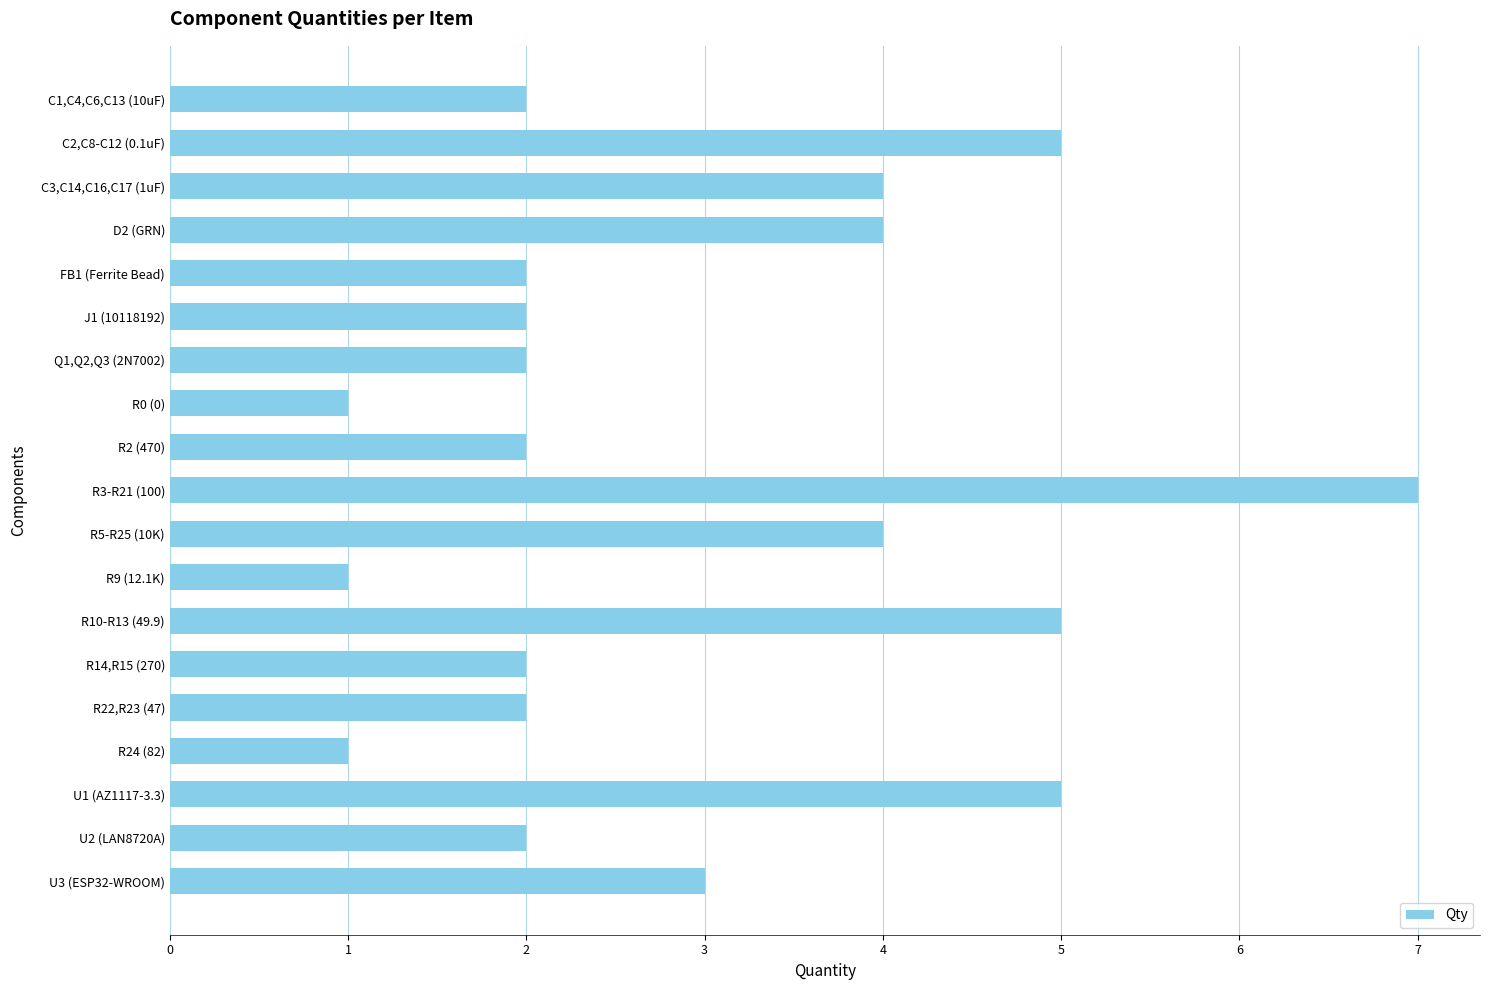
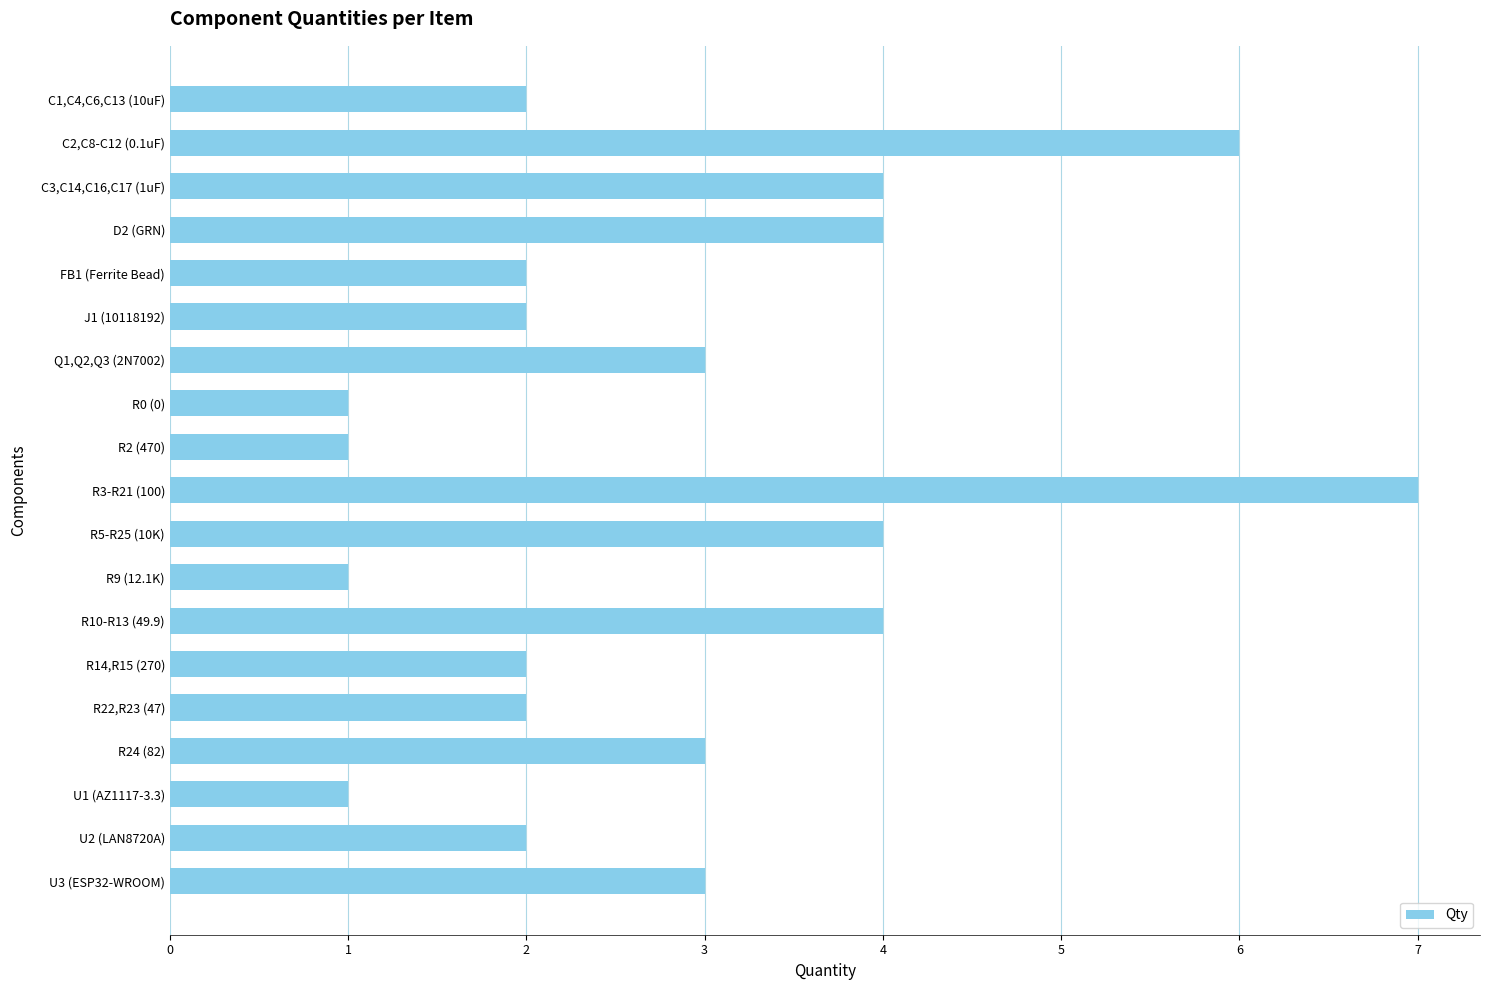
C2,C8-C12 (0.1uF): 5 -> 6
Q1,Q2,Q3 (2N7002): 2 -> 3
R2 (470): 2 -> 1
R10-R13 (49.9): 5 -> 4
R24 (82): 1 -> 3
U1 (AZ1117-3.3): 5 -> 1
